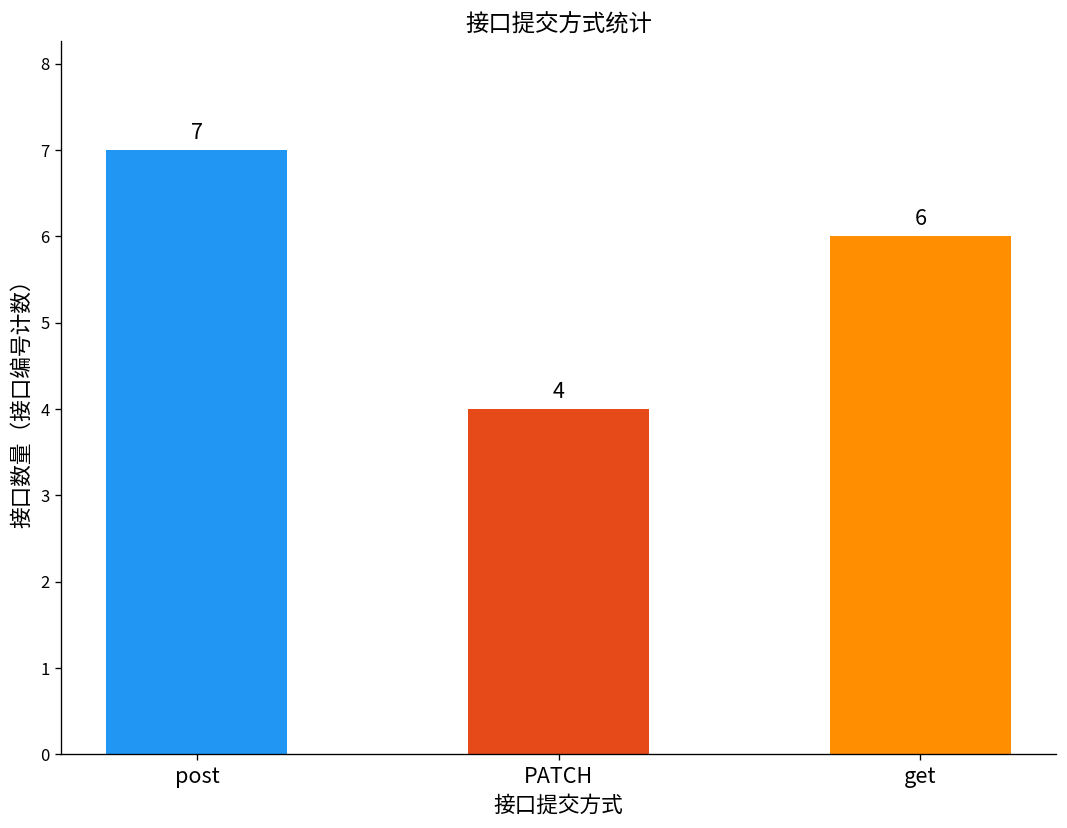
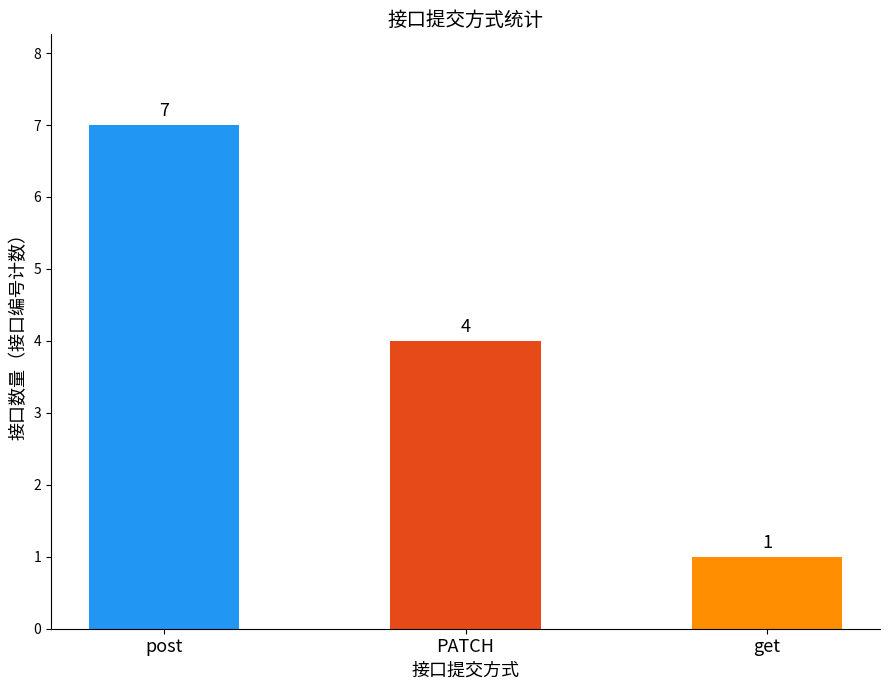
get: 6 -> 1
